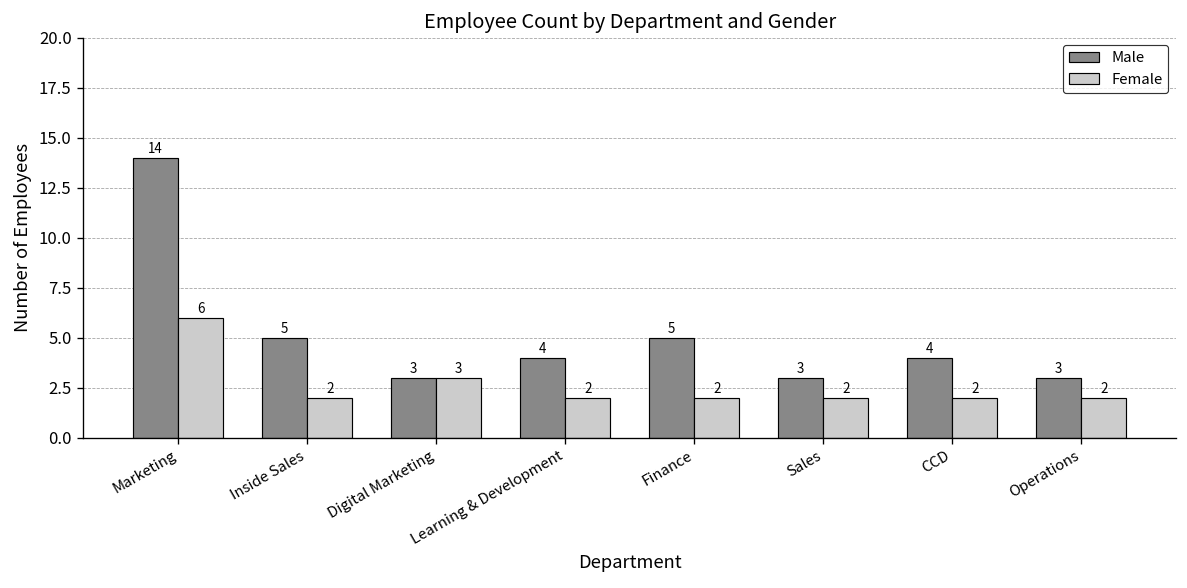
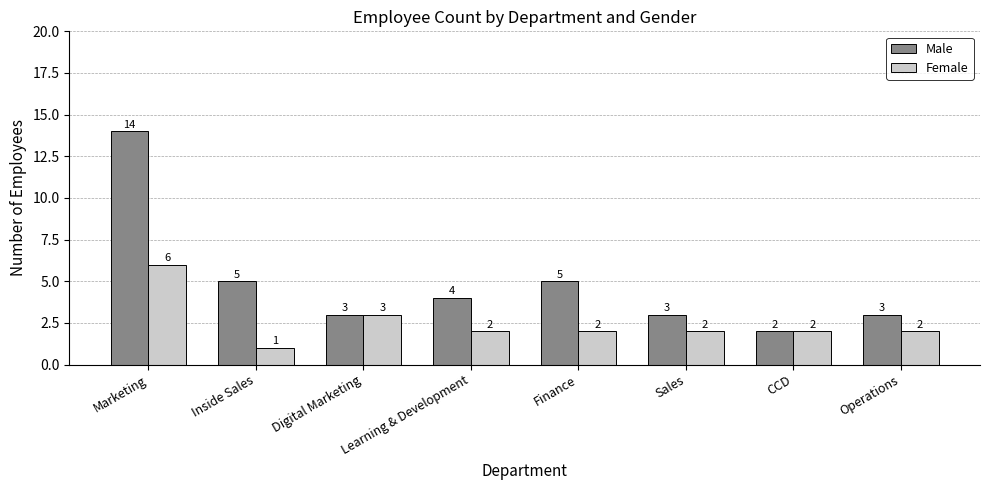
Female, Inside Sales: 2 -> 1
Male, CCD: 4 -> 2
